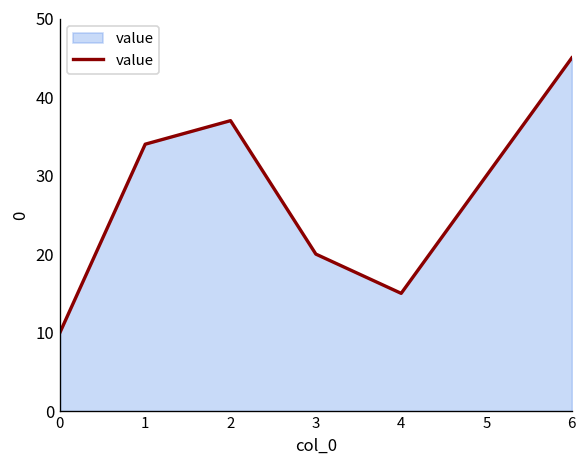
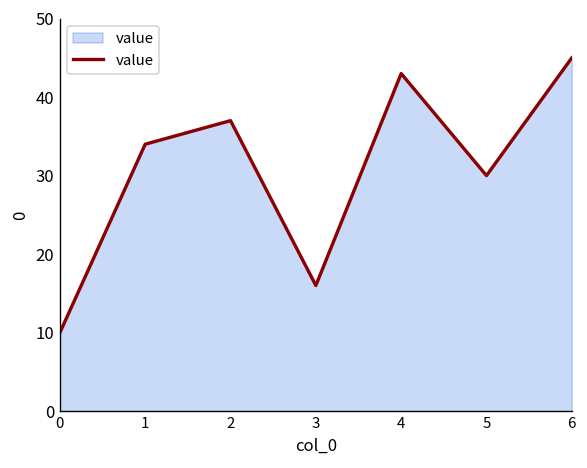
3: 20 -> 16
4: 15 -> 43
